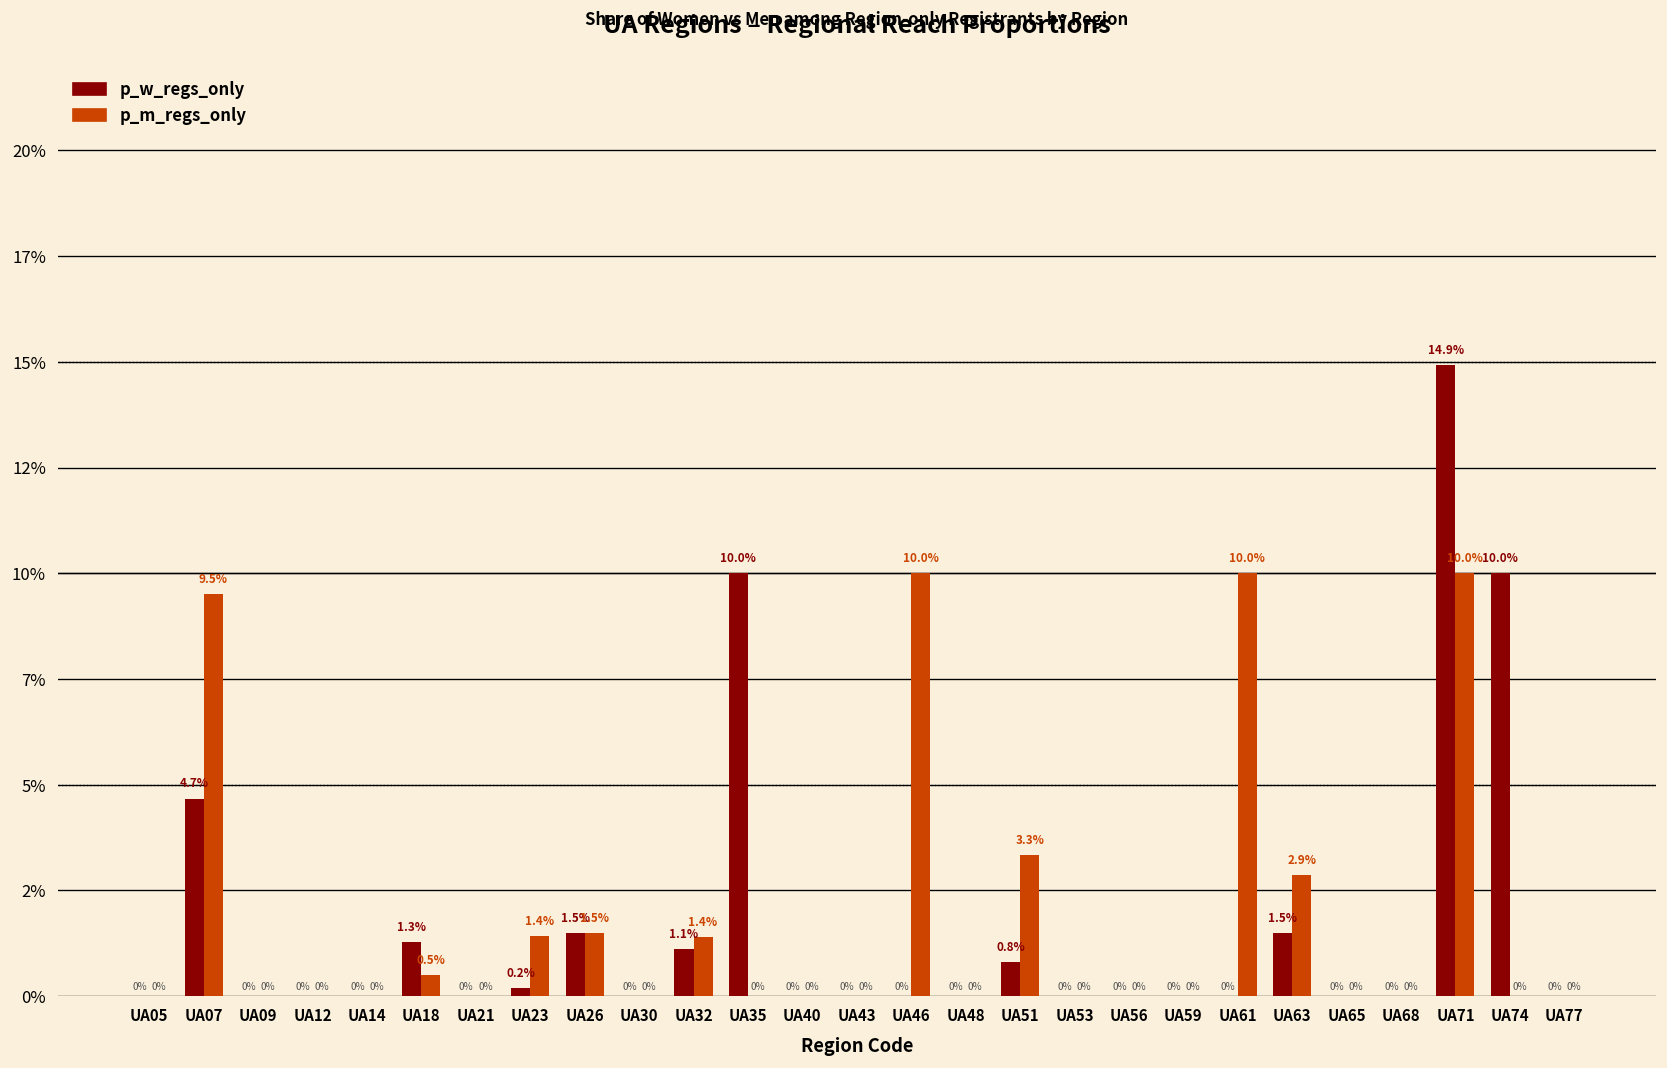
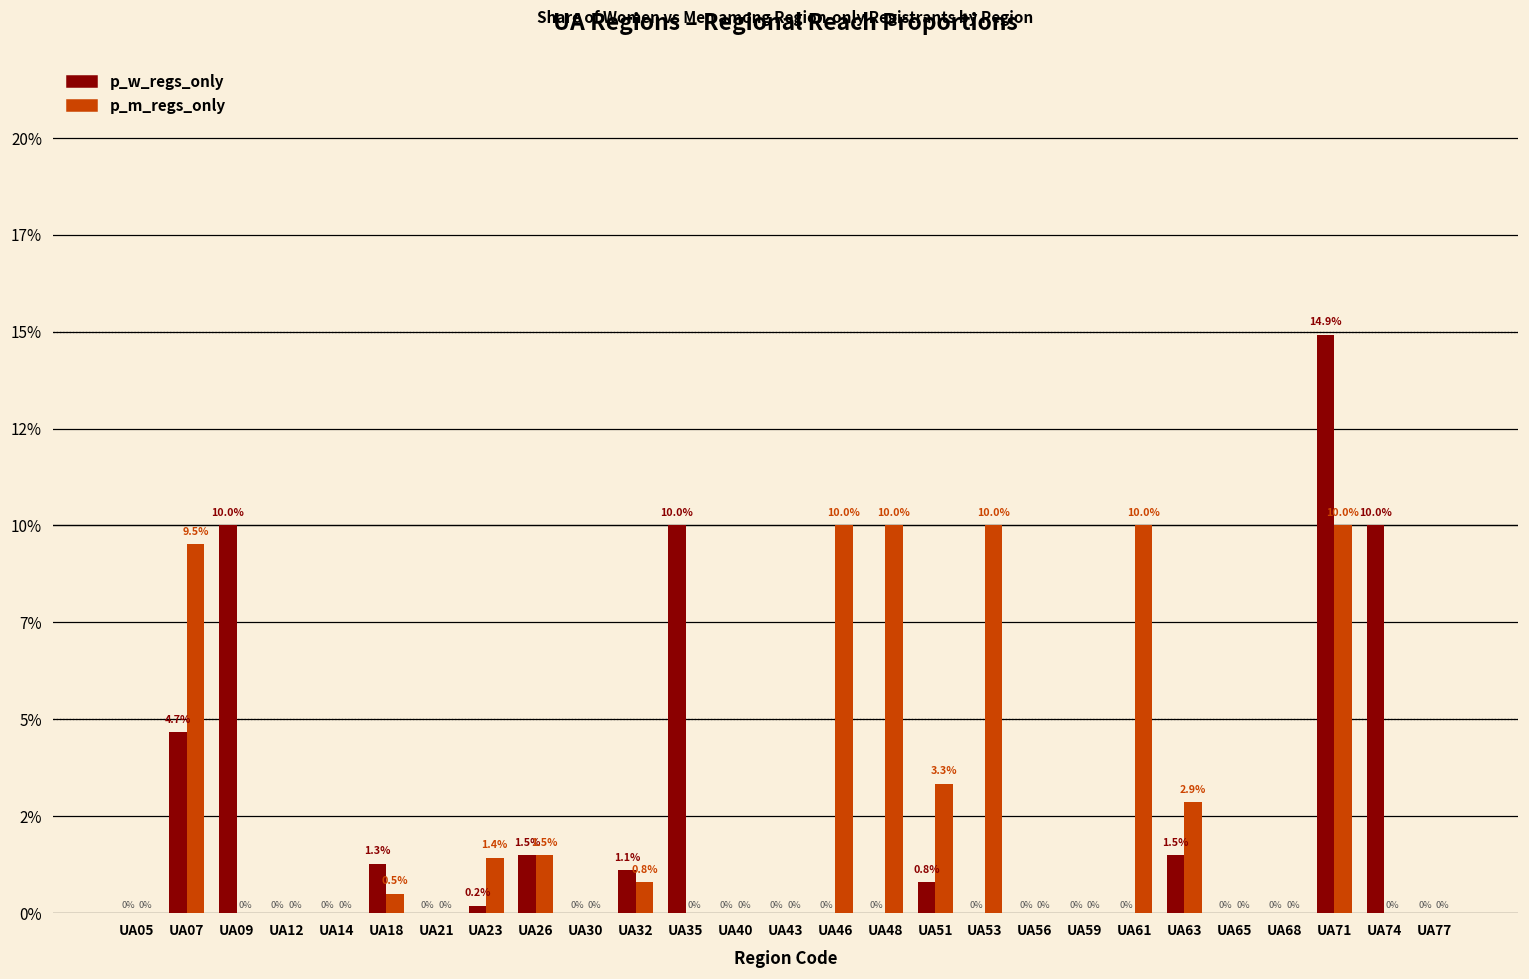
p_w_regs_only, UA09: 0% -> 10.0%
p_m_regs_only, UA32: 1.4% -> 0.8%
p_m_regs_only, UA48: 0% -> 10.0%
p_m_regs_only, UA53: 0% -> 10.0%
